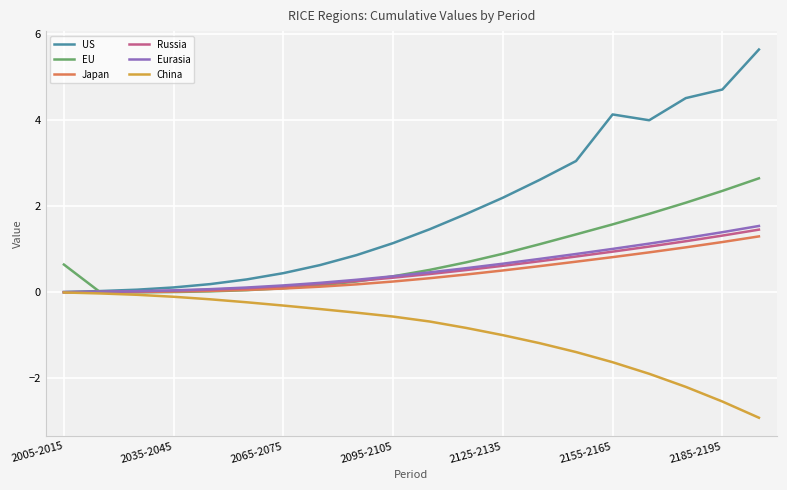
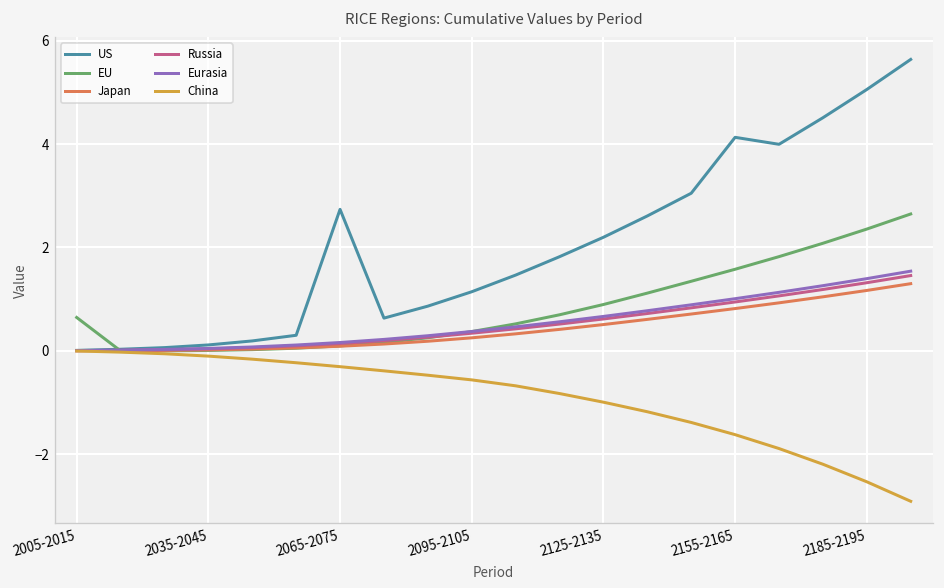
US, 2065-2075: 0.4 -> 2.7
US, 2185-2195: 4.7 -> 5.1
